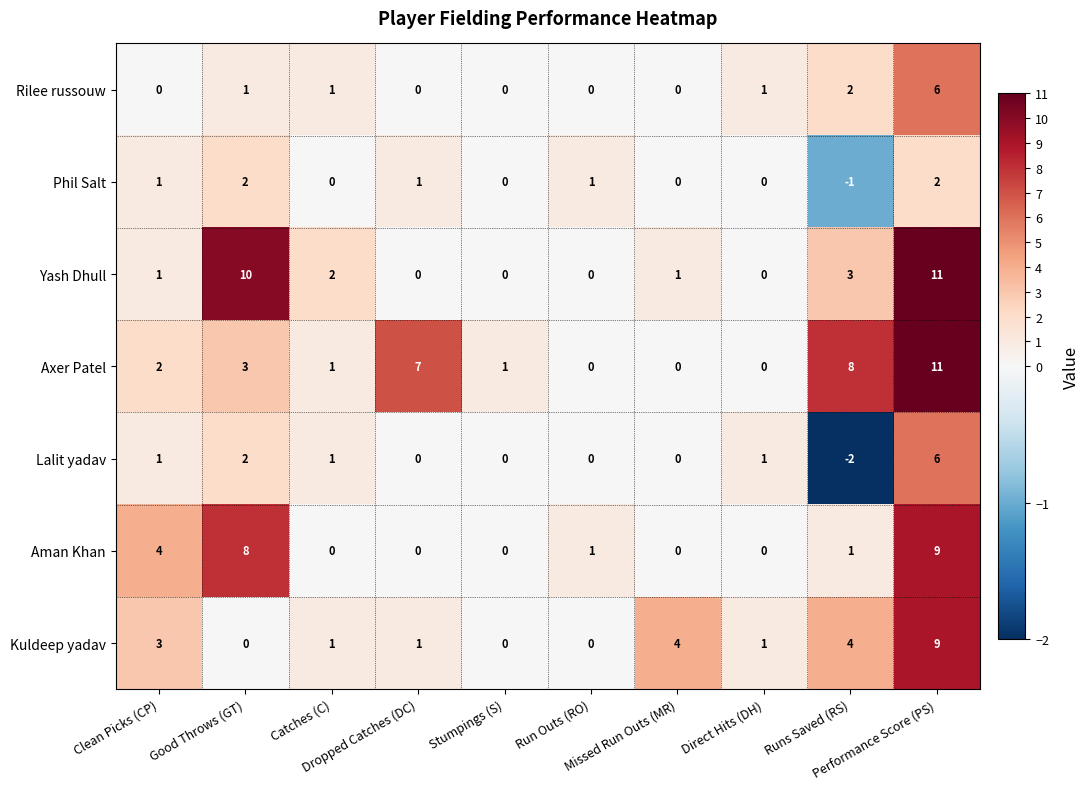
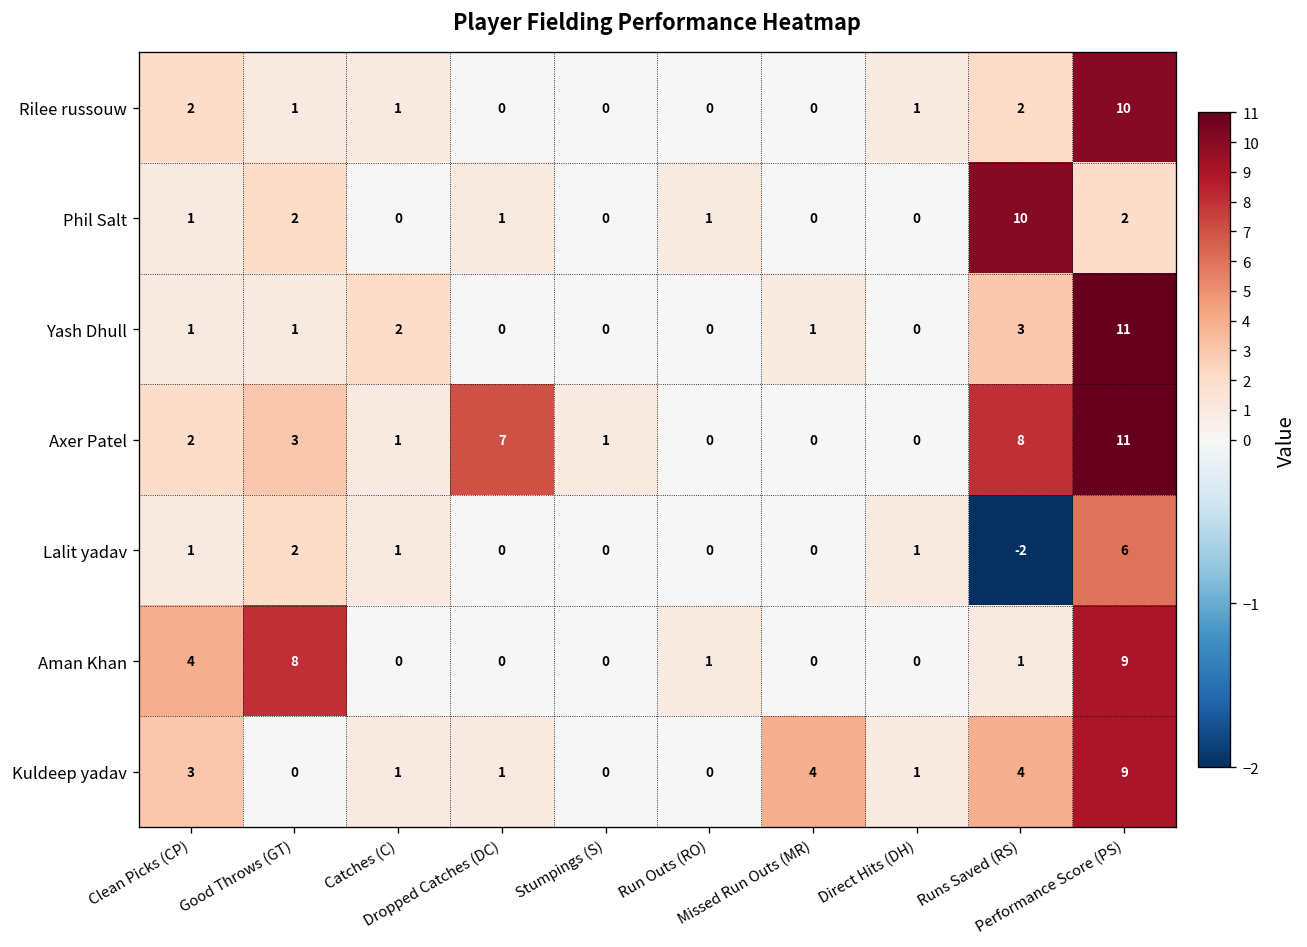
Rilee russouw, Clean Picks (CP): 0 -> 2
Rilee russouw, Performance Score (PS): 6 -> 10
Phil Salt, Runs Saved (RS): -1 -> 10
Yash Dhull, Good Throws (GT): 10 -> 1
